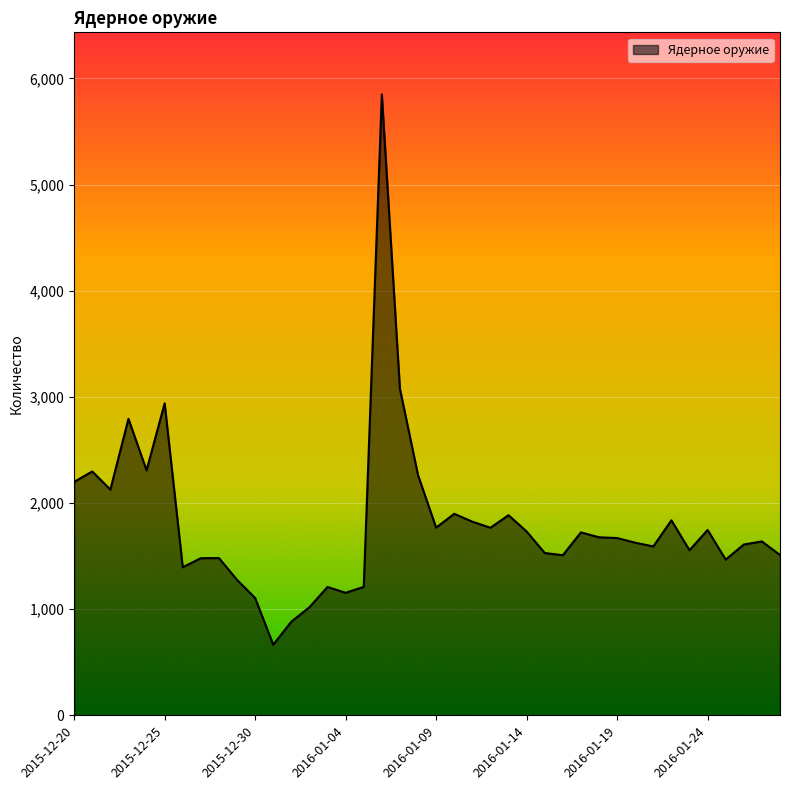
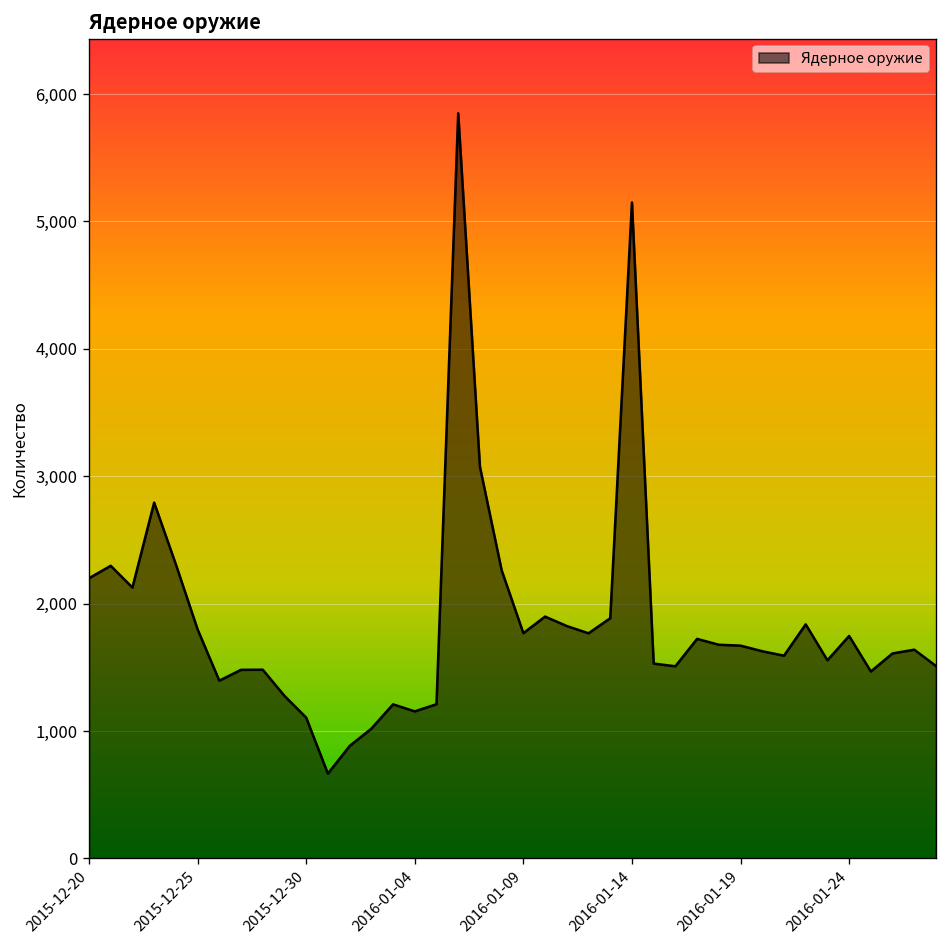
2015-12-25: 2,940 -> 1,800
2016-01-14: 1,730 -> 5,150
